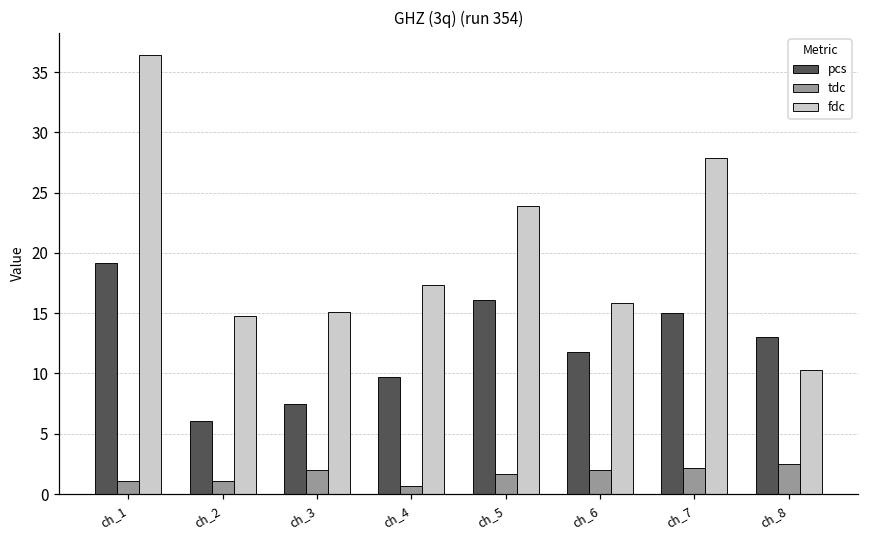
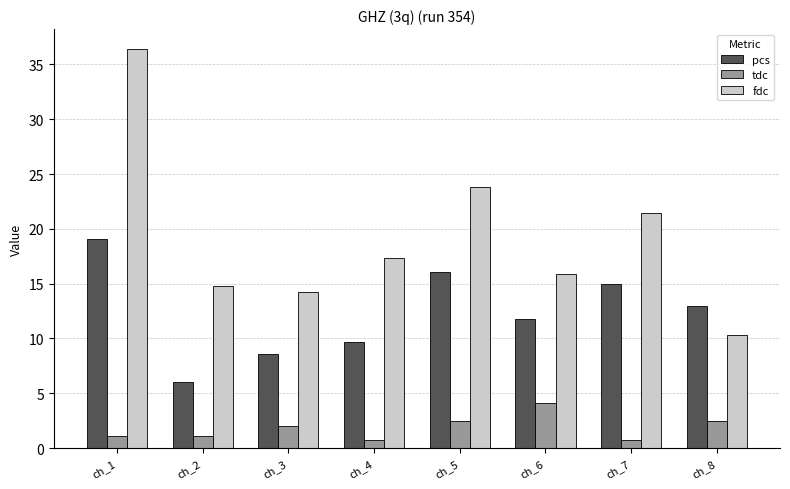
pcs, ch_3: 7.5 -> 8.6
fdc, ch_3: 15.1 -> 14.3
tdc, ch_5: 1.7 -> 2.4
tdc, ch_6: 2.0 -> 4.1
tdc, ch_7: 2.1 -> 0.7
fdc, ch_7: 27.9 -> 21.5
